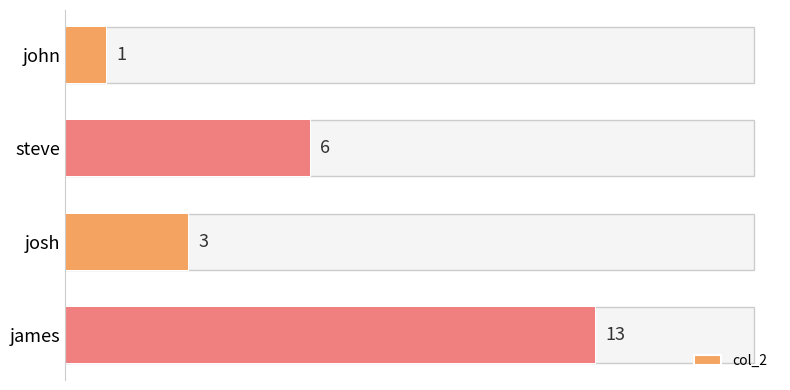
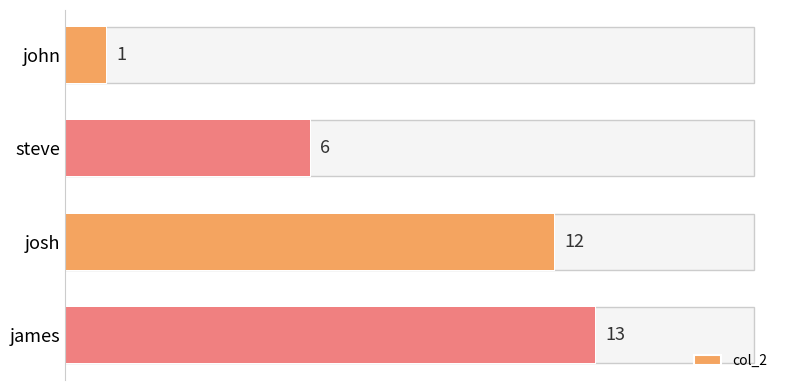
josh: 3 -> 12
